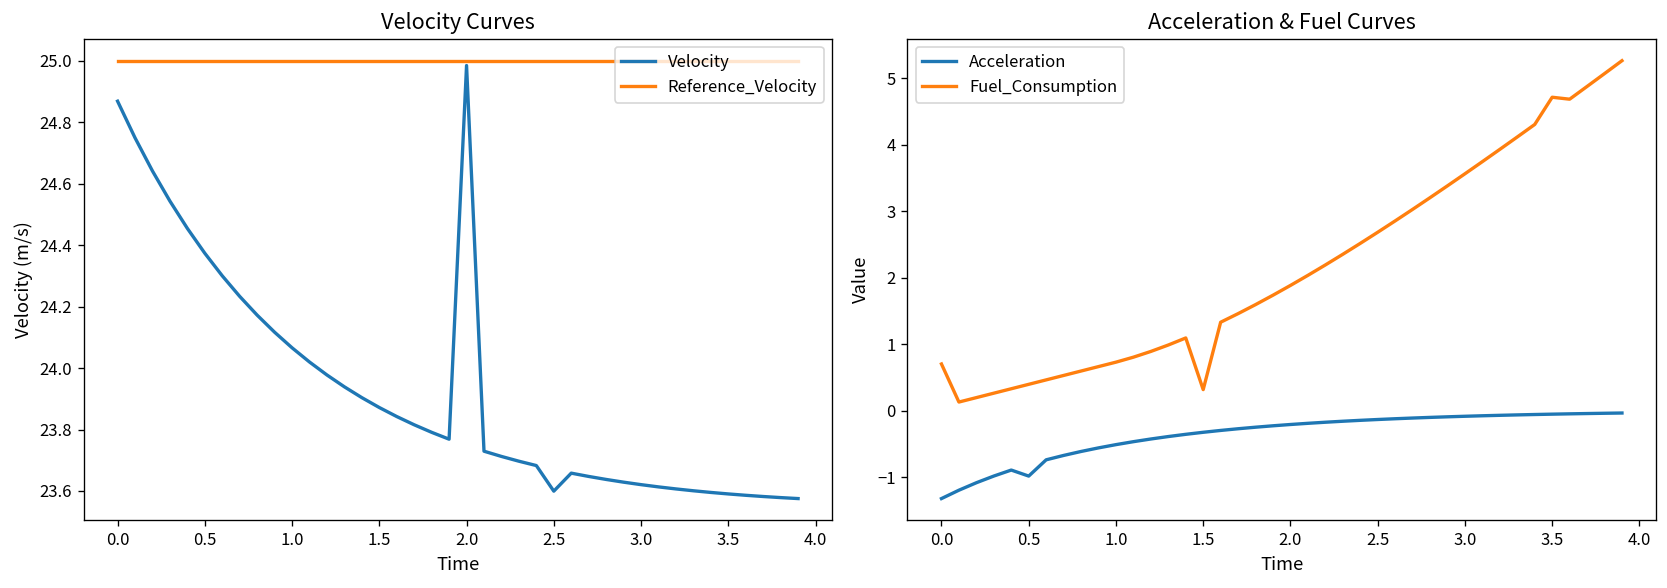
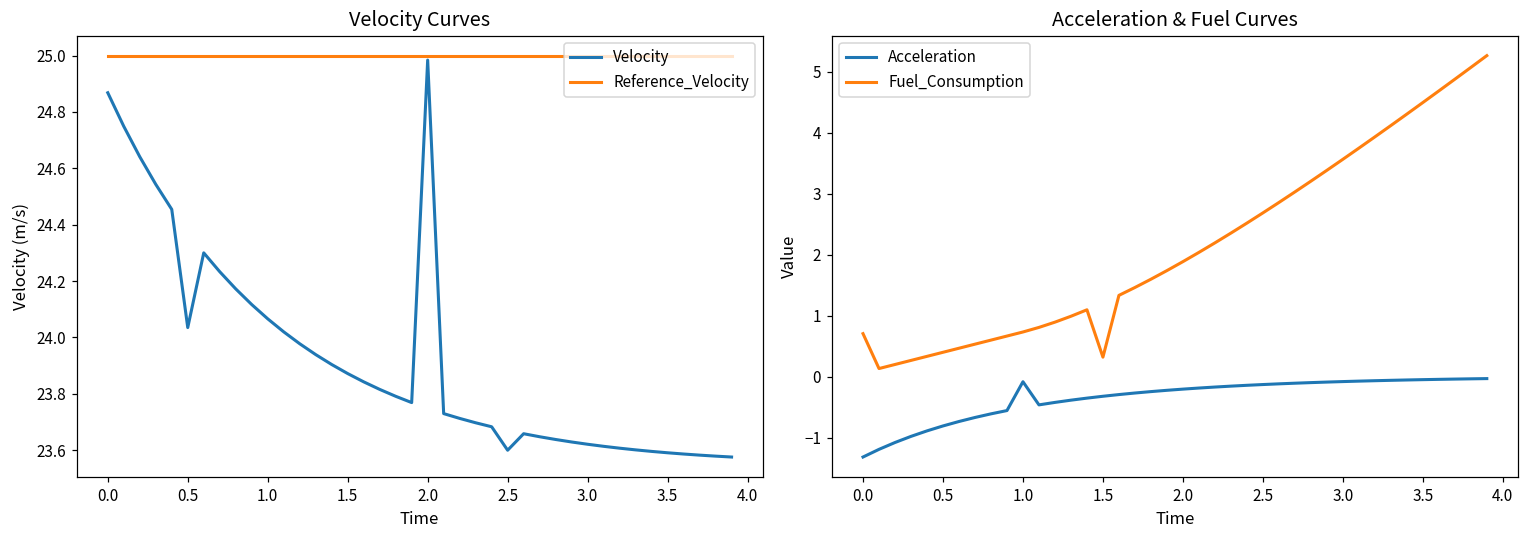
Velocity Curves, Velocity, 0.5: 24.37 -> 24.03
Acceleration & Fuel Curves, Acceleration, 0.5: -1.0 -> -0.8
Acceleration & Fuel Curves, Acceleration, 1.0: -0.5 -> -0.1
Acceleration & Fuel Curves, Fuel_Consumption, 3.5: 4.7 -> 4.5
